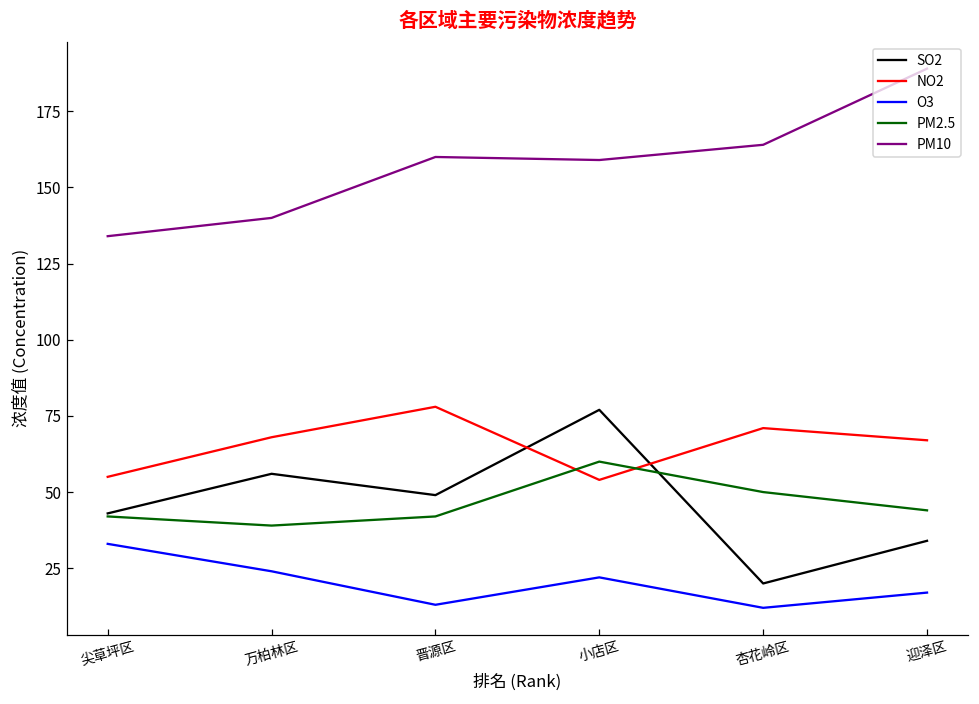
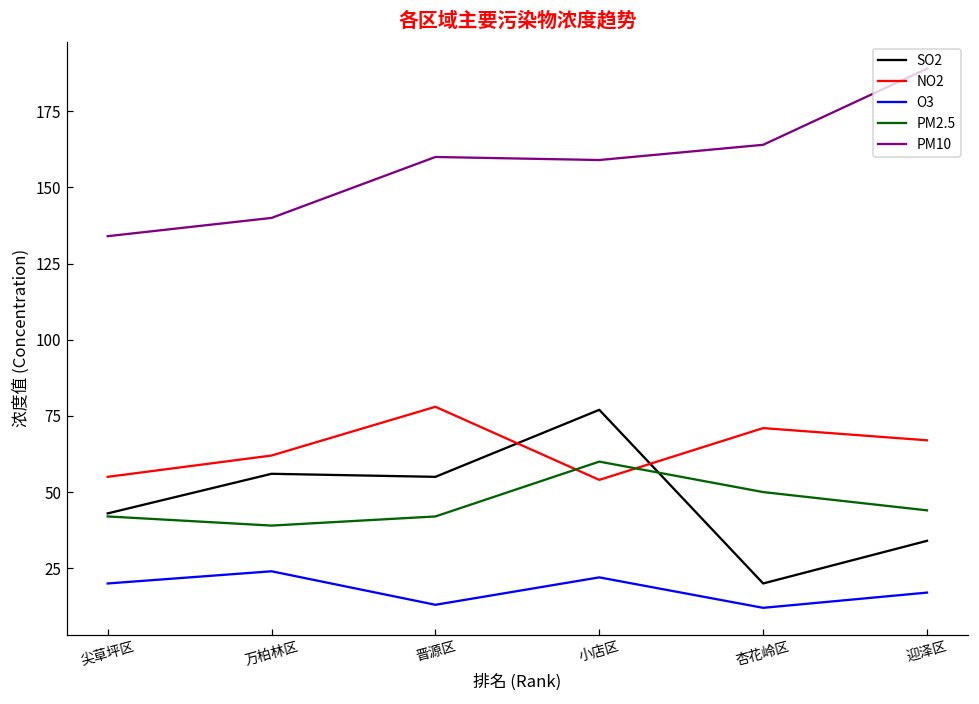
O3, 尖草坪区: 33 -> 20
NO2, 万柏林区: 68 -> 62
SO2, 晋源区: 49 -> 55
